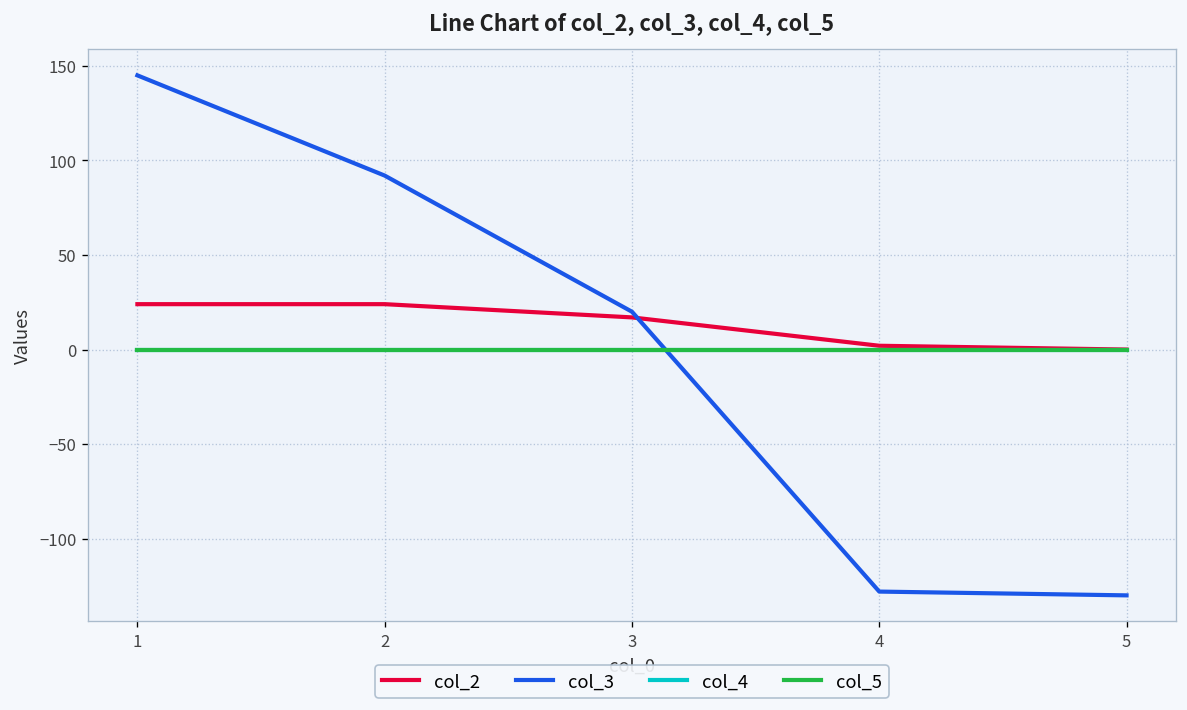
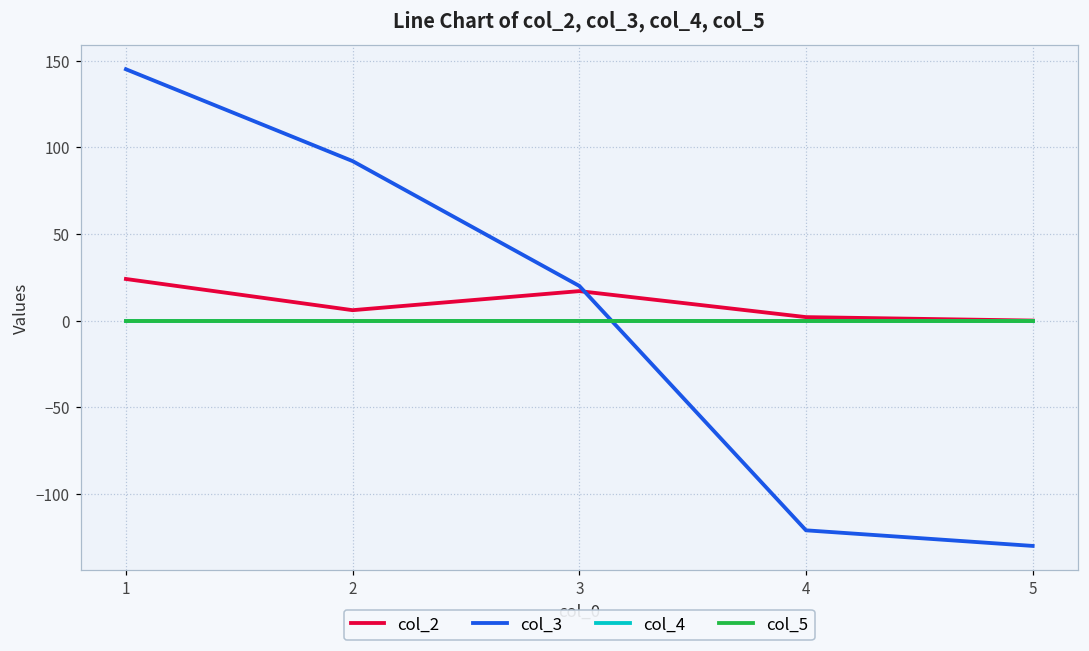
col_2, 2: 24 -> 6
col_3, 4: -128 -> -121
